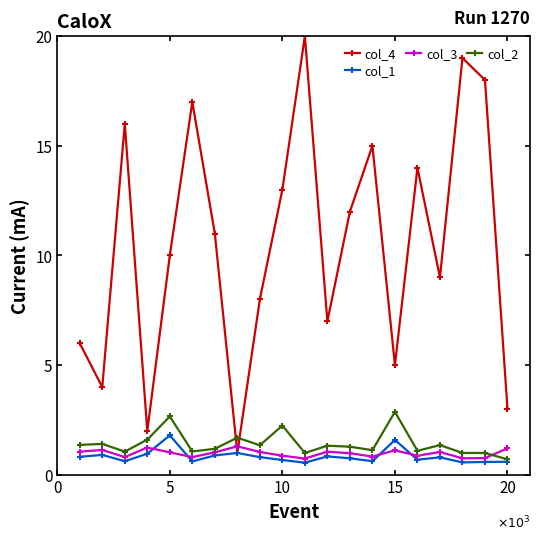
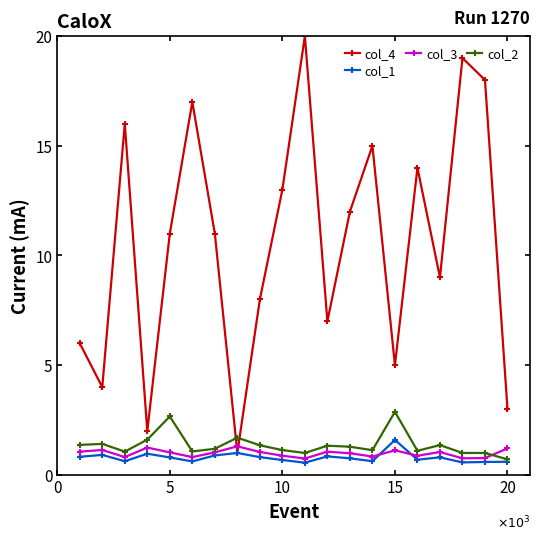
col_4, 5: 10 -> 11
col_1, 5: 1.8 -> 0.8
col_2, 10: 2.3 -> 1.1
